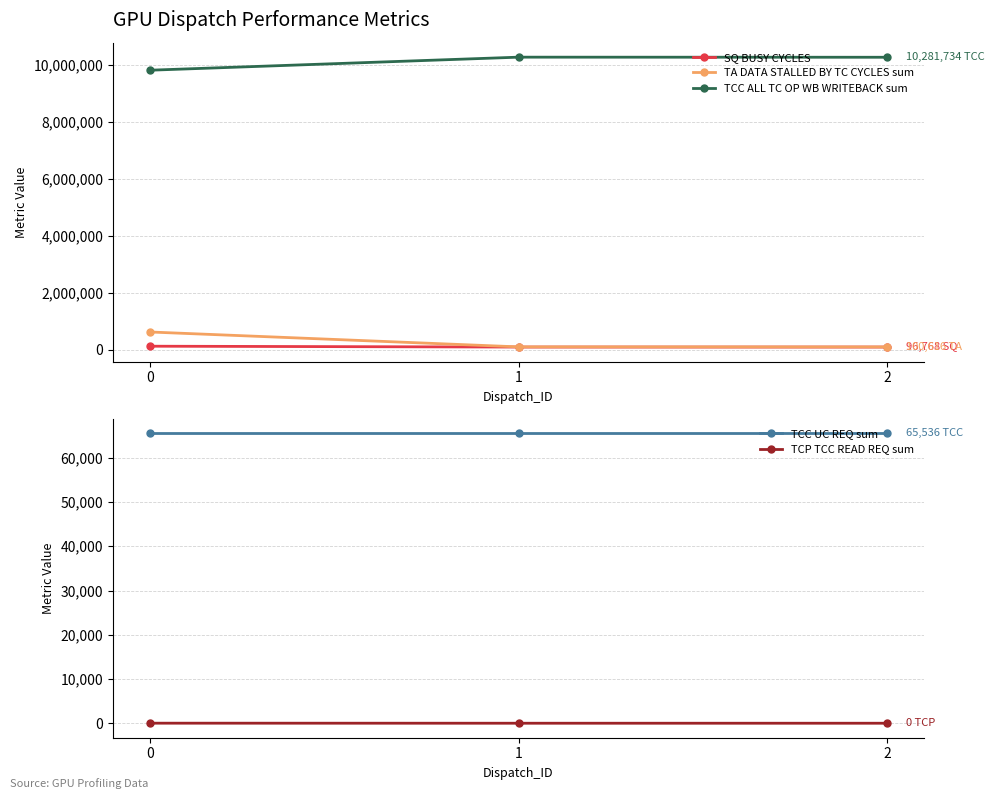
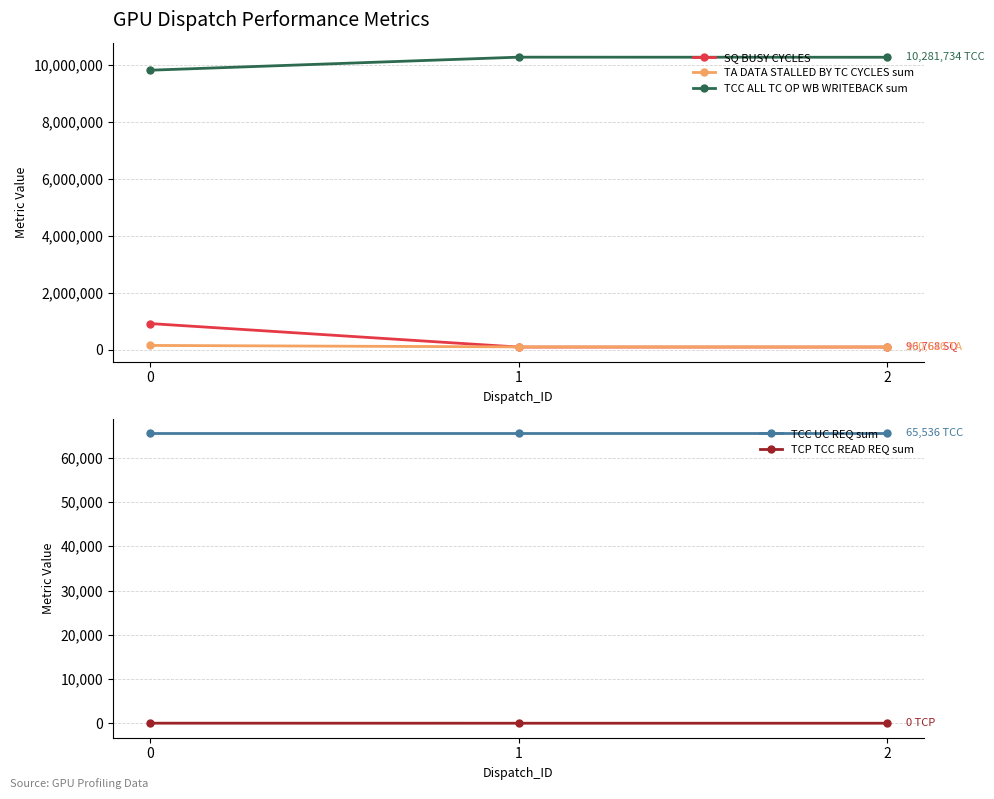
GPU Dispatch Performance Metrics, SQ BUSY CYCLES, 0: 100,000 -> 900,000
GPU Dispatch Performance Metrics, TA DATA STALLED BY TC CYCLES sum, 0: 600,000 -> 200,000
